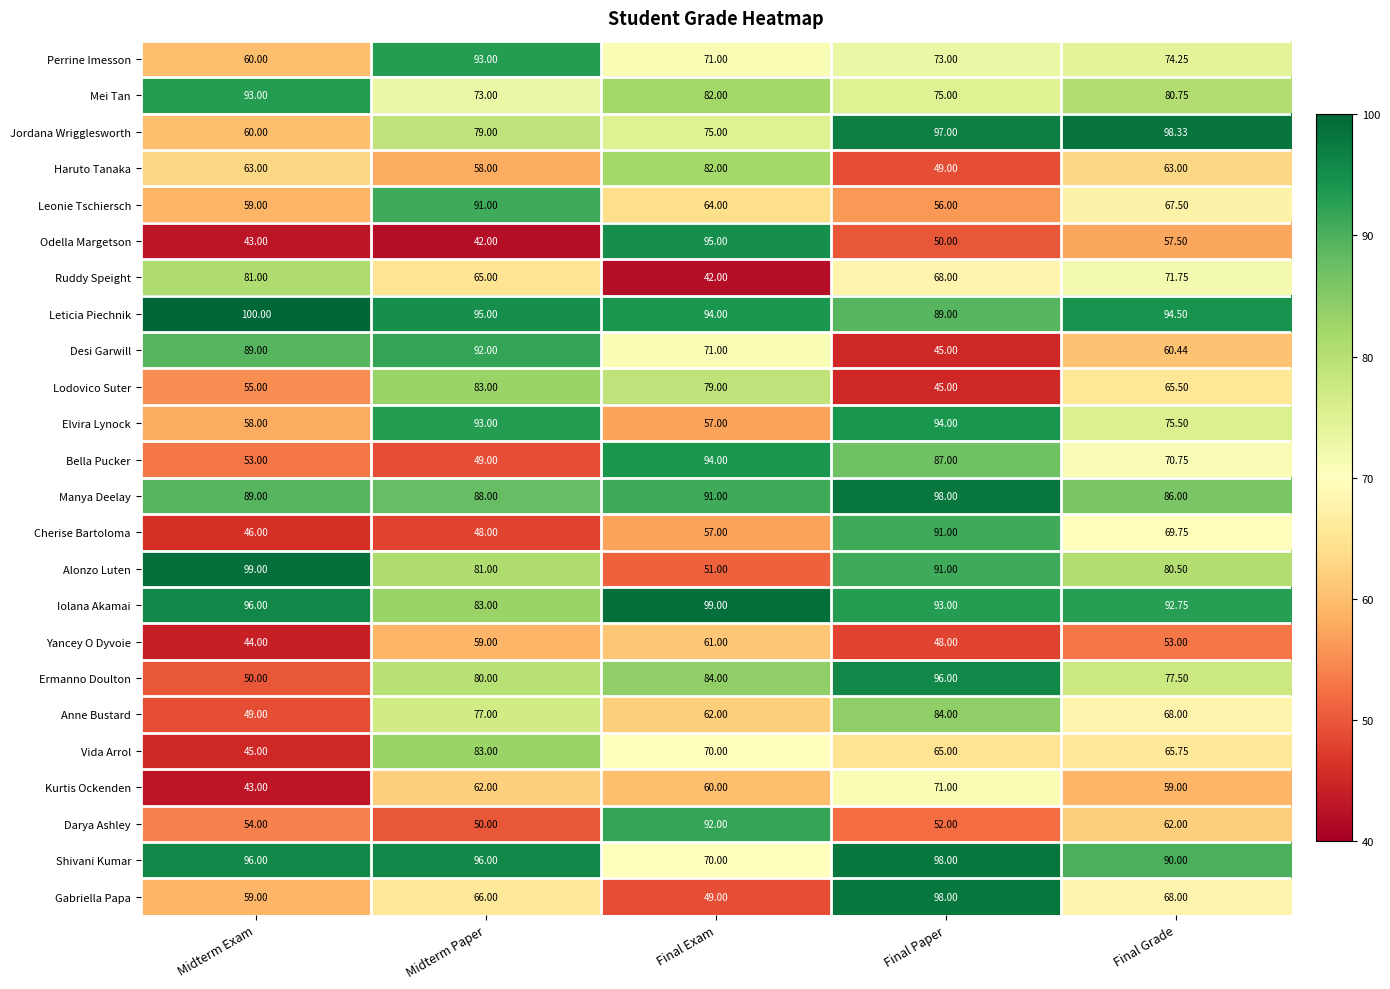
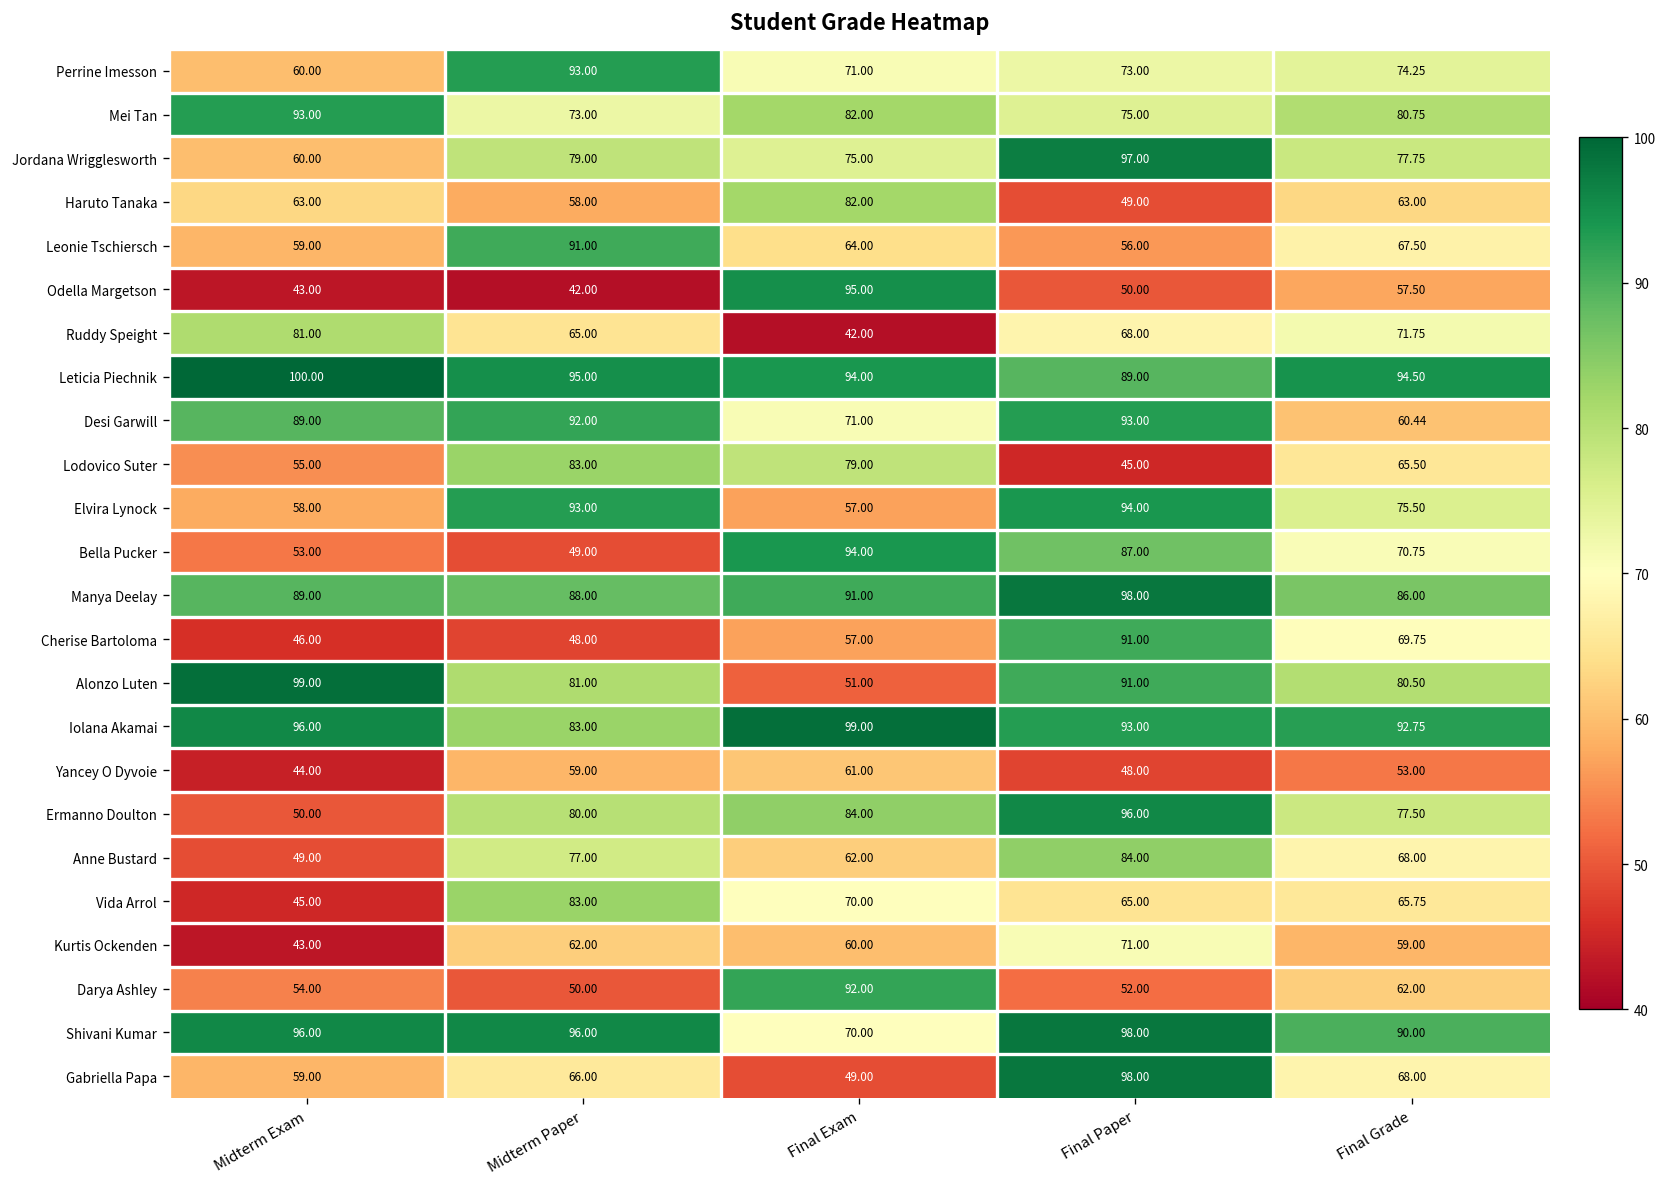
Jordana Wrigglesworth, Final Grade: 98.33 -> 77.75
Desi Garwill, Final Paper: 45.00 -> 93.00
